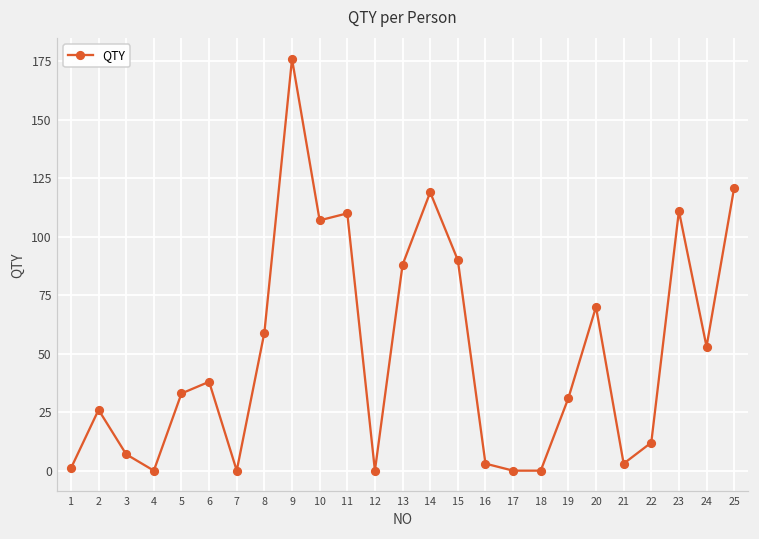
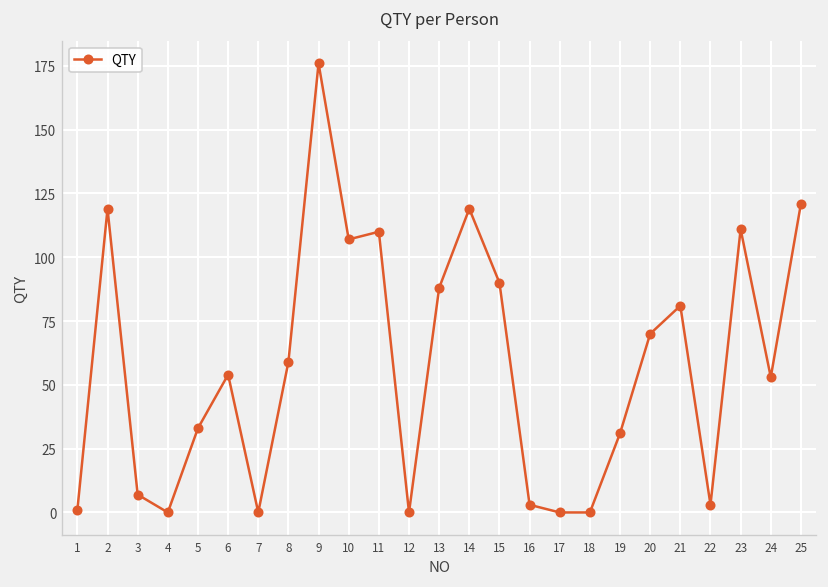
2: 26 -> 119
6: 38 -> 54
21: 3 -> 81
22: 12 -> 3
